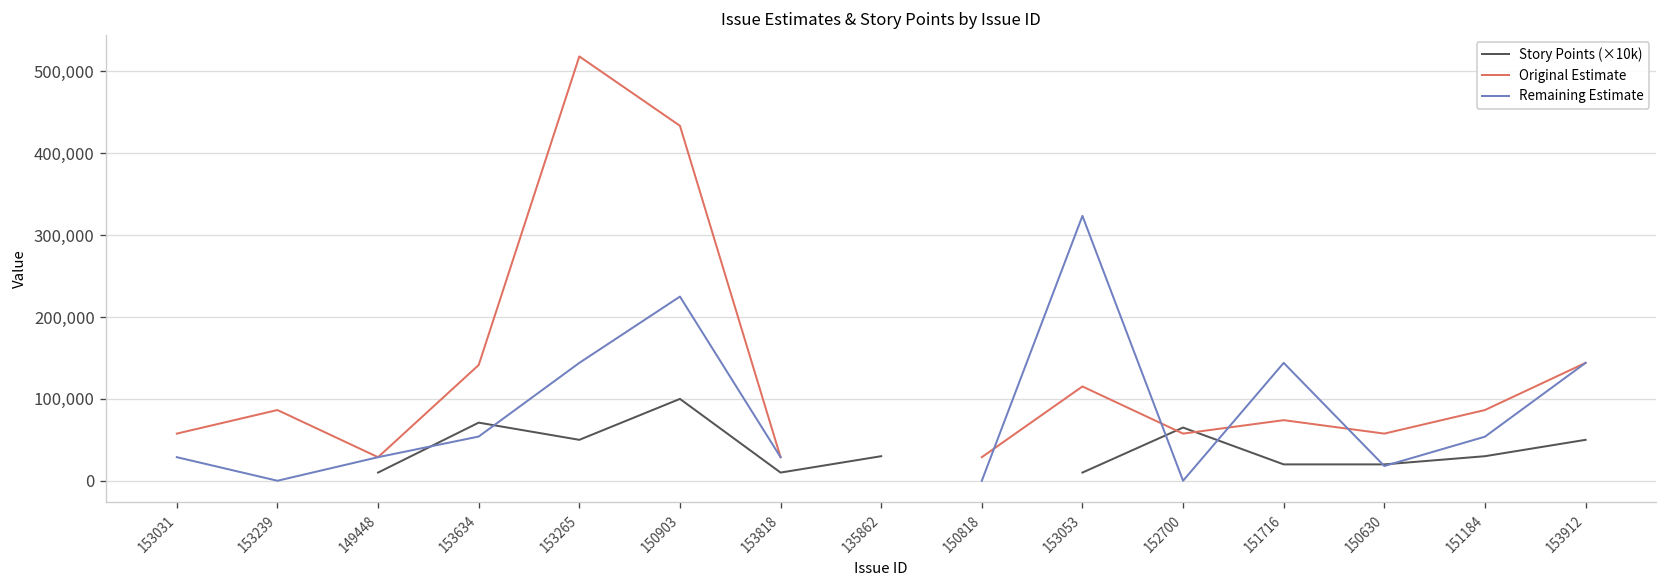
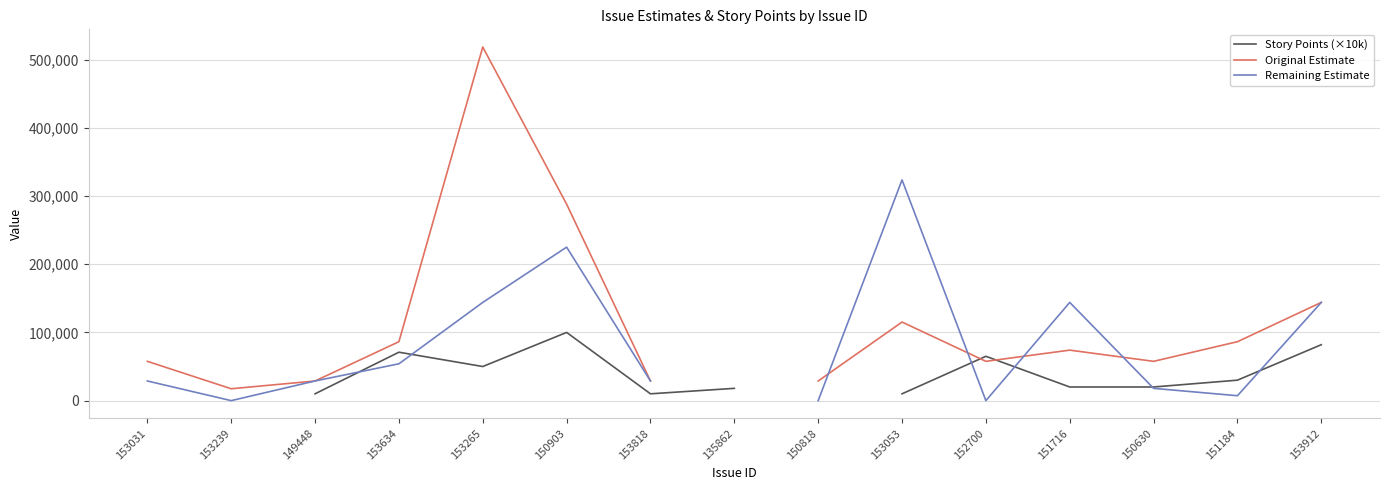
Original Estimate, 153239: 90,000 -> 20,000
Original Estimate, 153634: 140,000 -> 90,000
Original Estimate, 150903: 430,000 -> 290,000
Story Points (×10k), 135862: 30,000 -> 20,000
Remaining Estimate, 151184: 50,000 -> 10,000
Story Points (×10k), 153912: 50,000 -> 80,000
